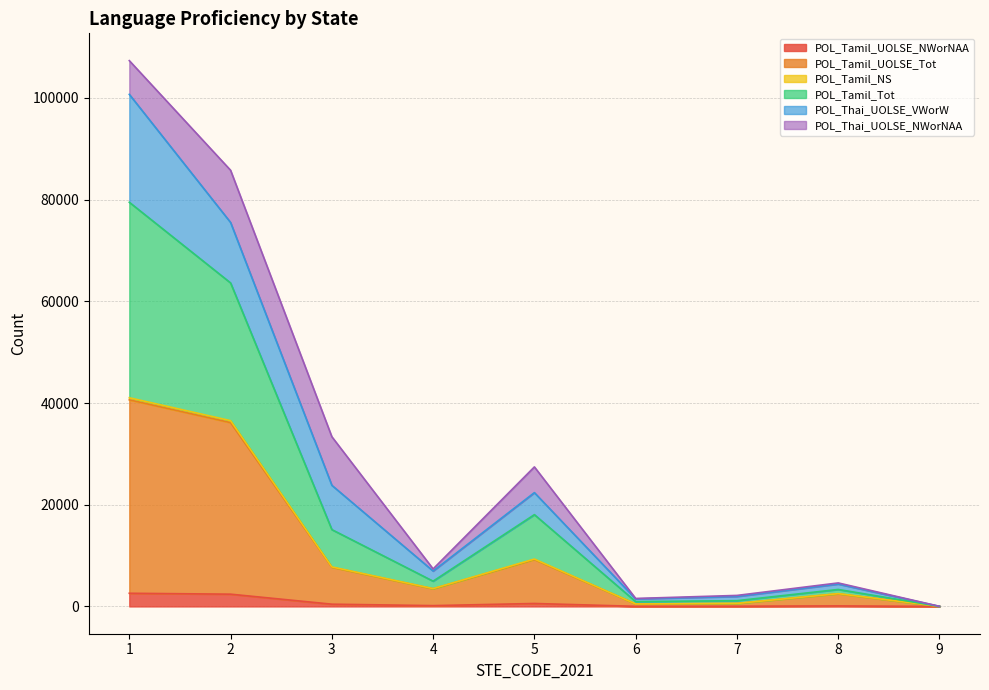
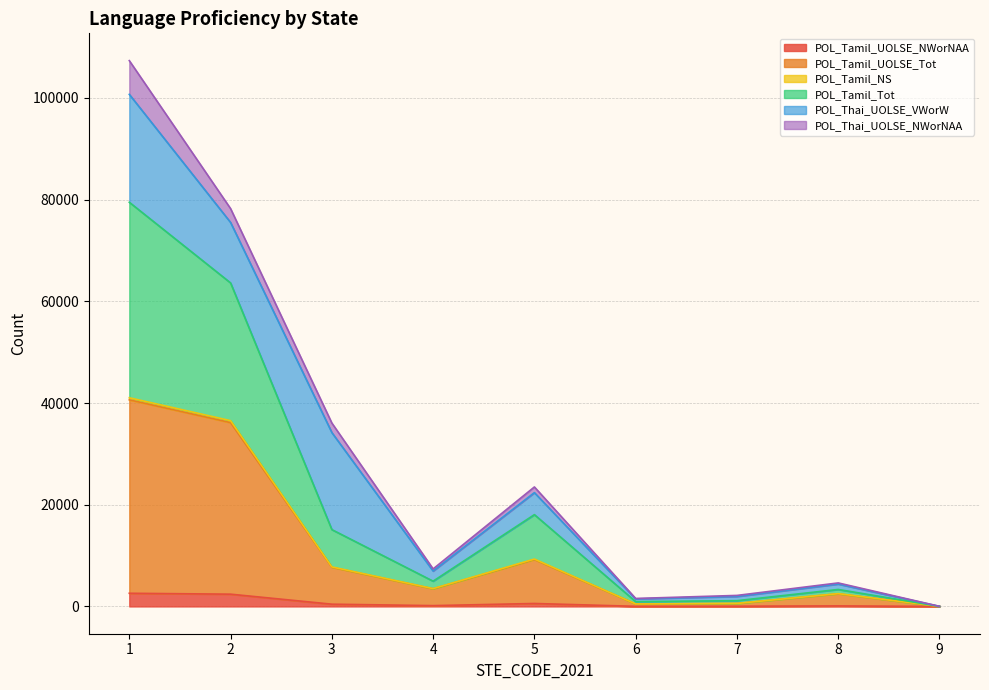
POL_Thai_UOLSE_NWorNAA, 2: 10000 -> 3000
POL_Thai_UOLSE_VWorW, 3: 9000 -> 19000
POL_Thai_UOLSE_NWorNAA, 3: 10000 -> 2000
POL_Thai_UOLSE_NWorNAA, 5: 5000 -> 1000
